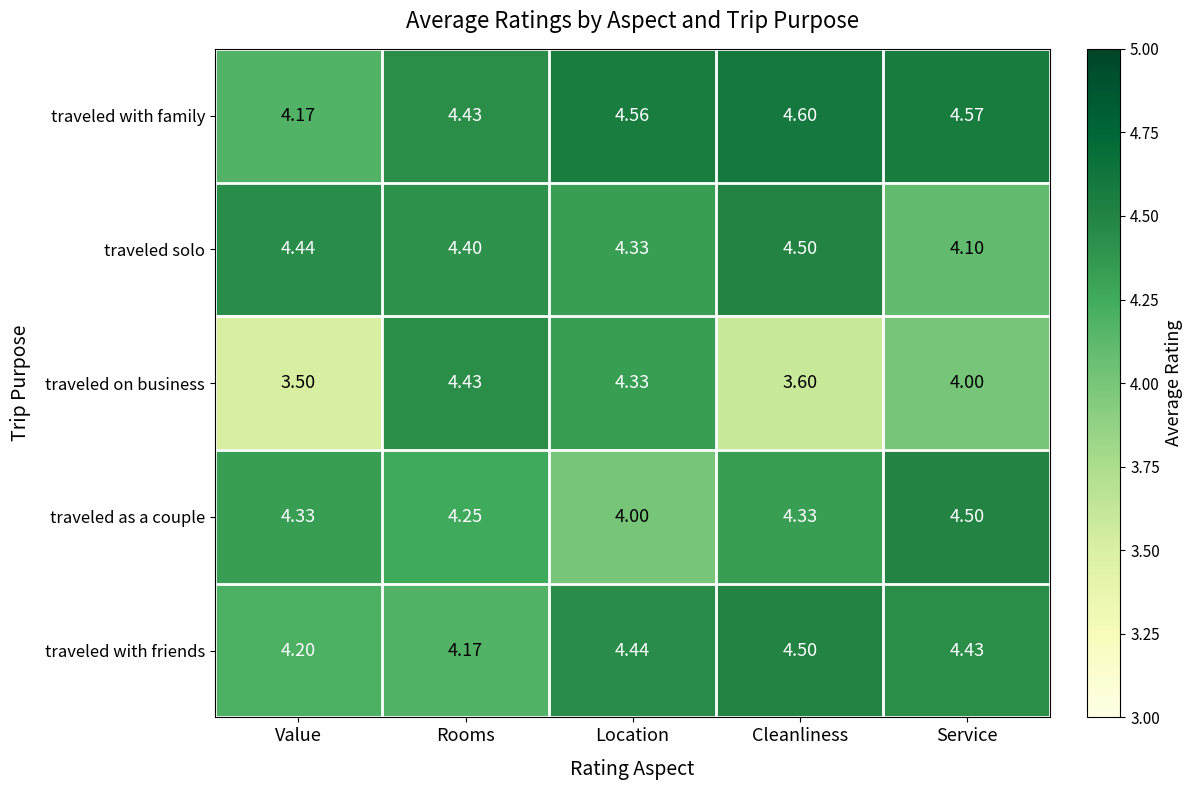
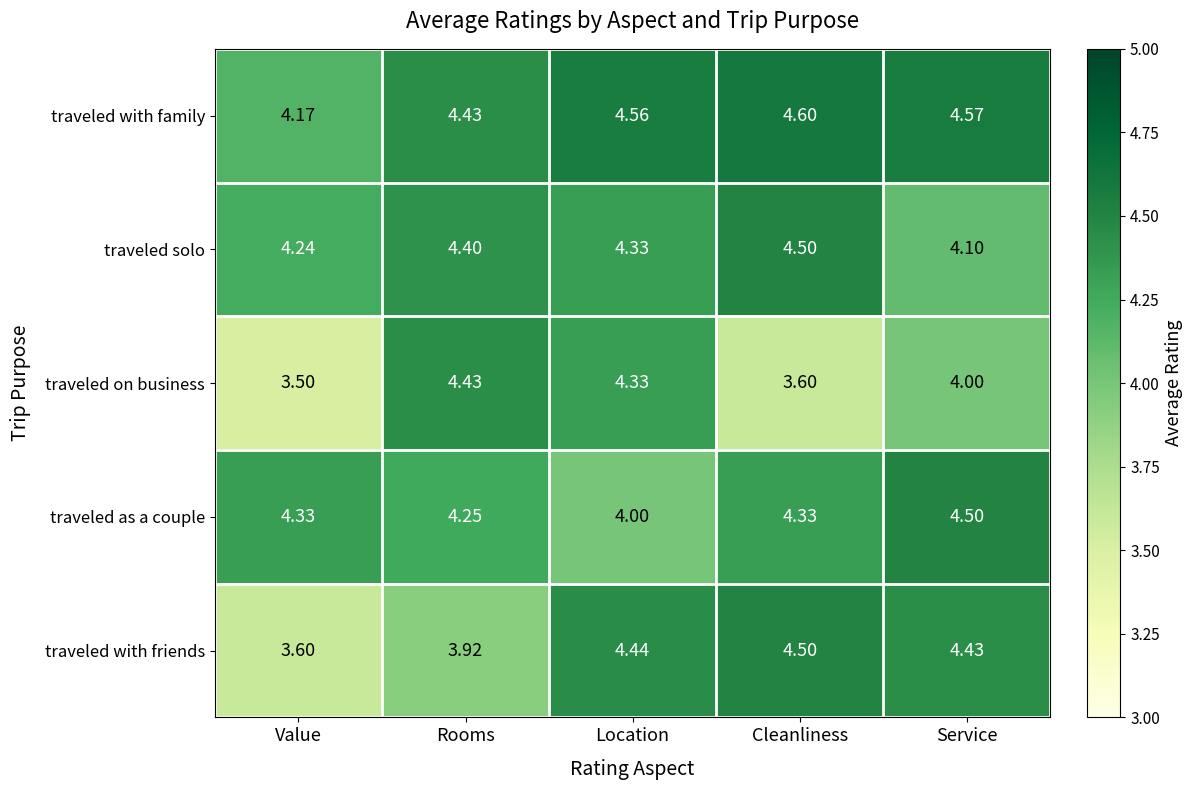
traveled solo, Value: 4.44 -> 4.24
traveled with friends, Value: 4.20 -> 3.60
traveled with friends, Rooms: 4.17 -> 3.92
